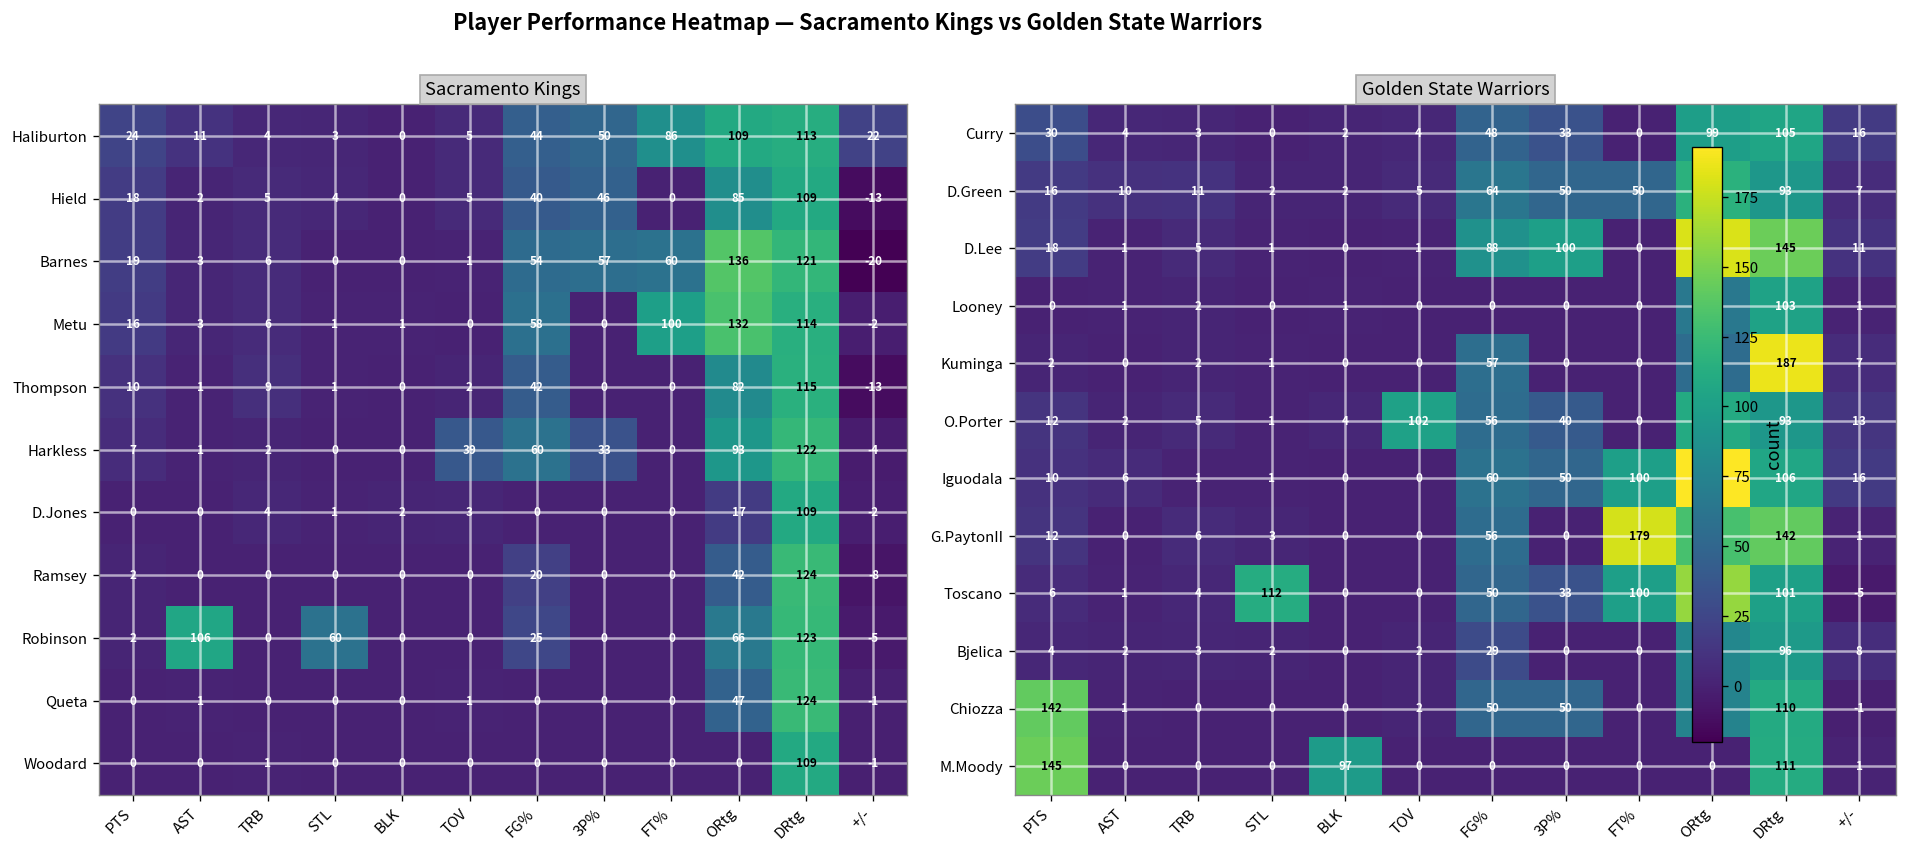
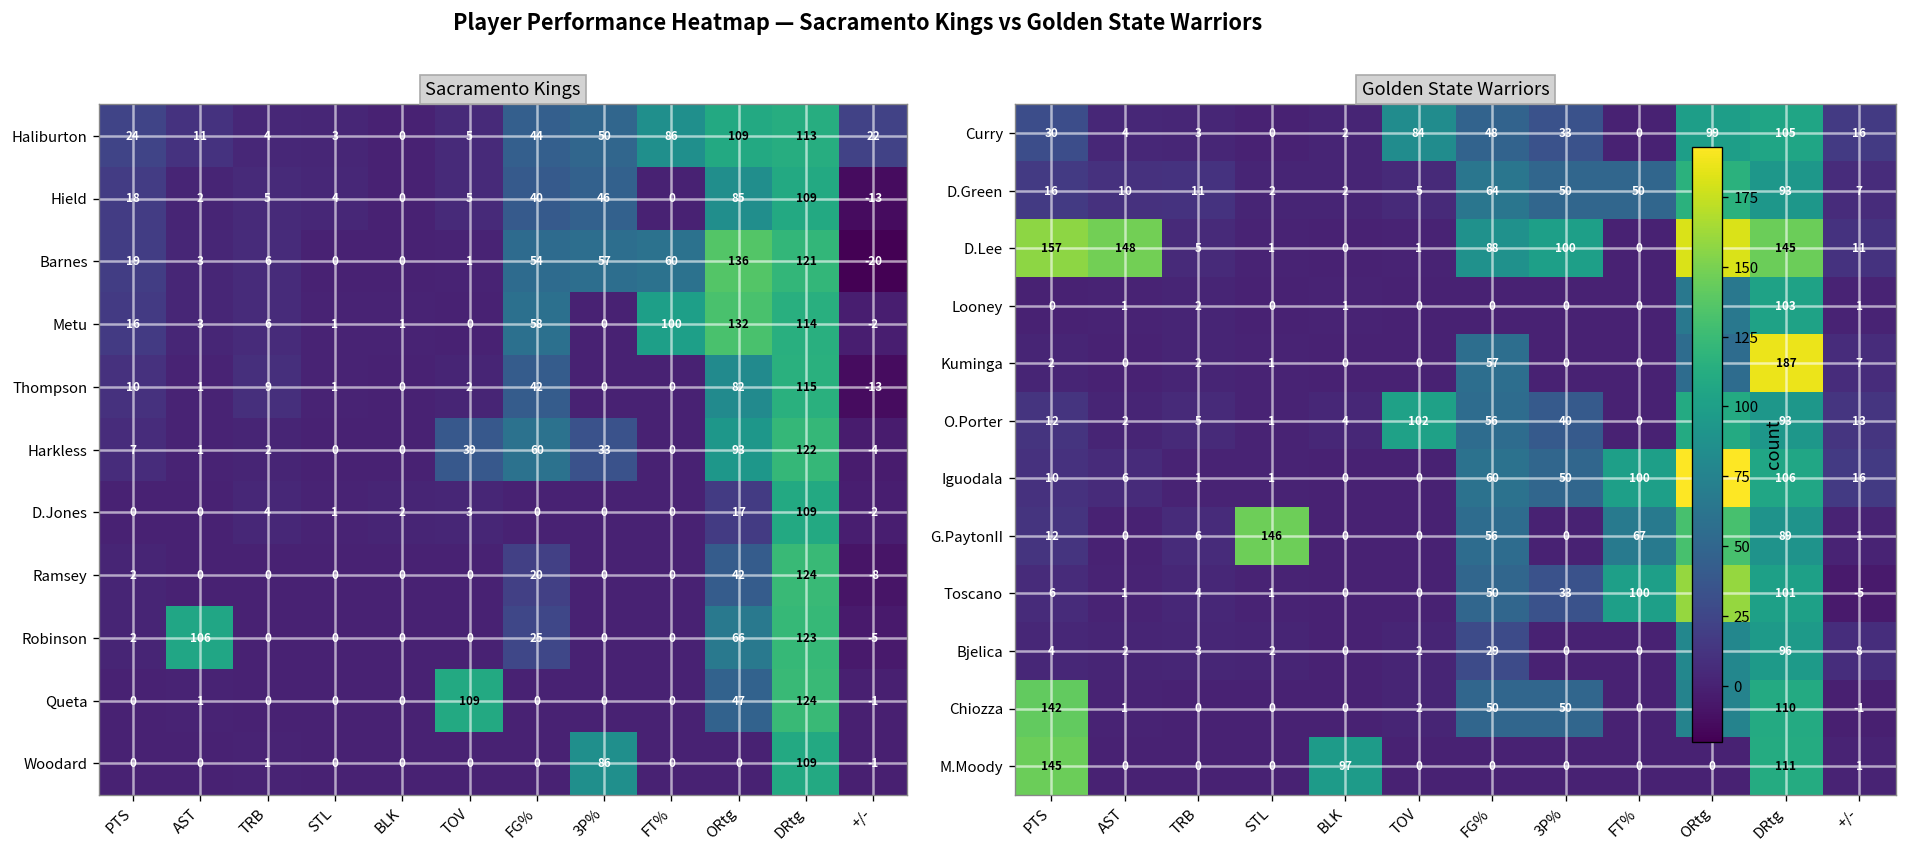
Sacramento Kings, Robinson, STL: 60 -> 0
Sacramento Kings, Queta, TOV: 1 -> 109
Sacramento Kings, Woodard, 3P%: 0 -> 86
Golden State Warriors, Curry, TOV: 4 -> 84
Golden State Warriors, D.Lee, PTS: 18 -> 157
Golden State Warriors, D.Lee, AST: 1 -> 148
Golden State Warriors, G.PaytonII, STL: 3 -> 146
Golden State Warriors, G.PaytonII, FT%: 179 -> 67
Golden State Warriors, G.PaytonII, DRtg: 142 -> 89
Golden State Warriors, Toscano, STL: 112 -> 1
